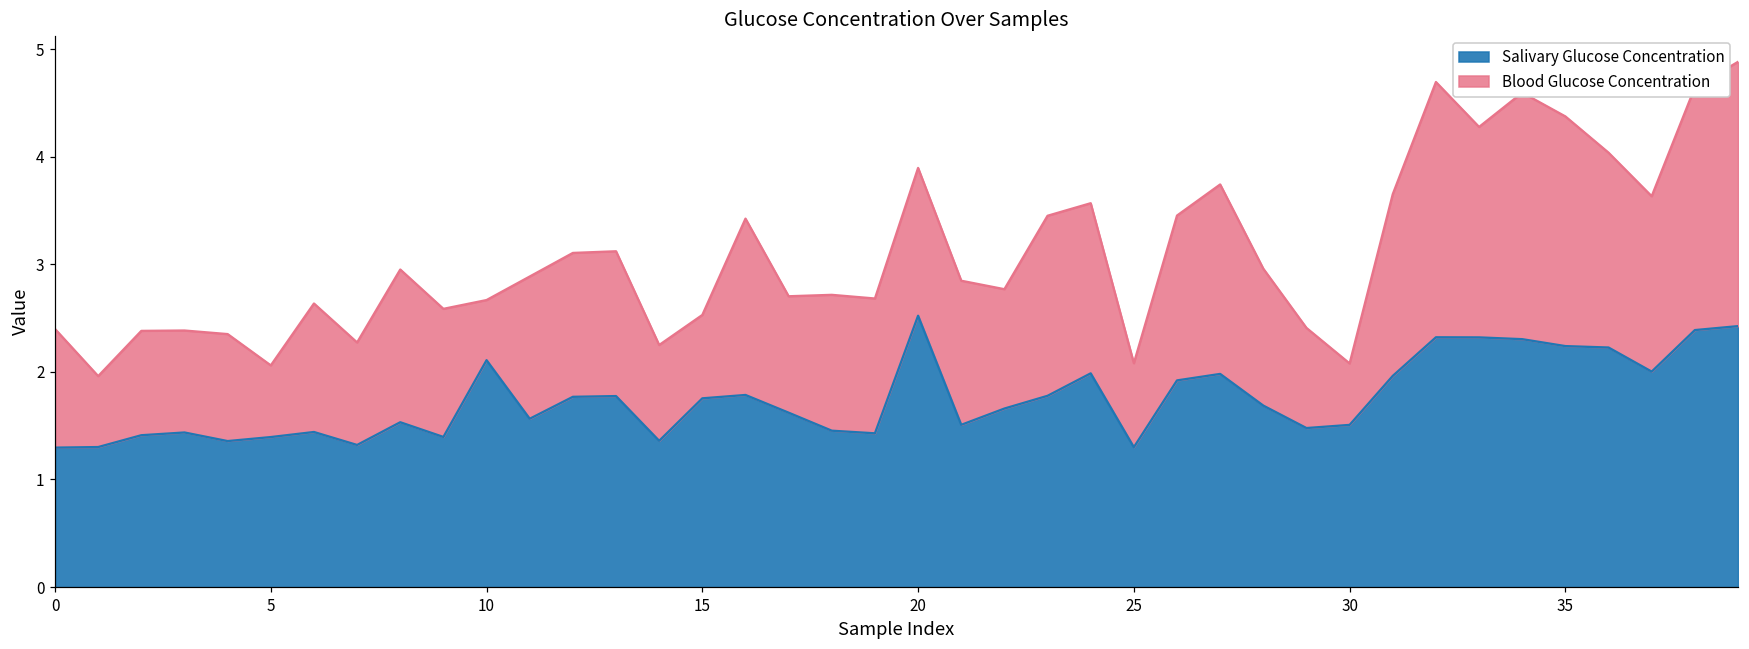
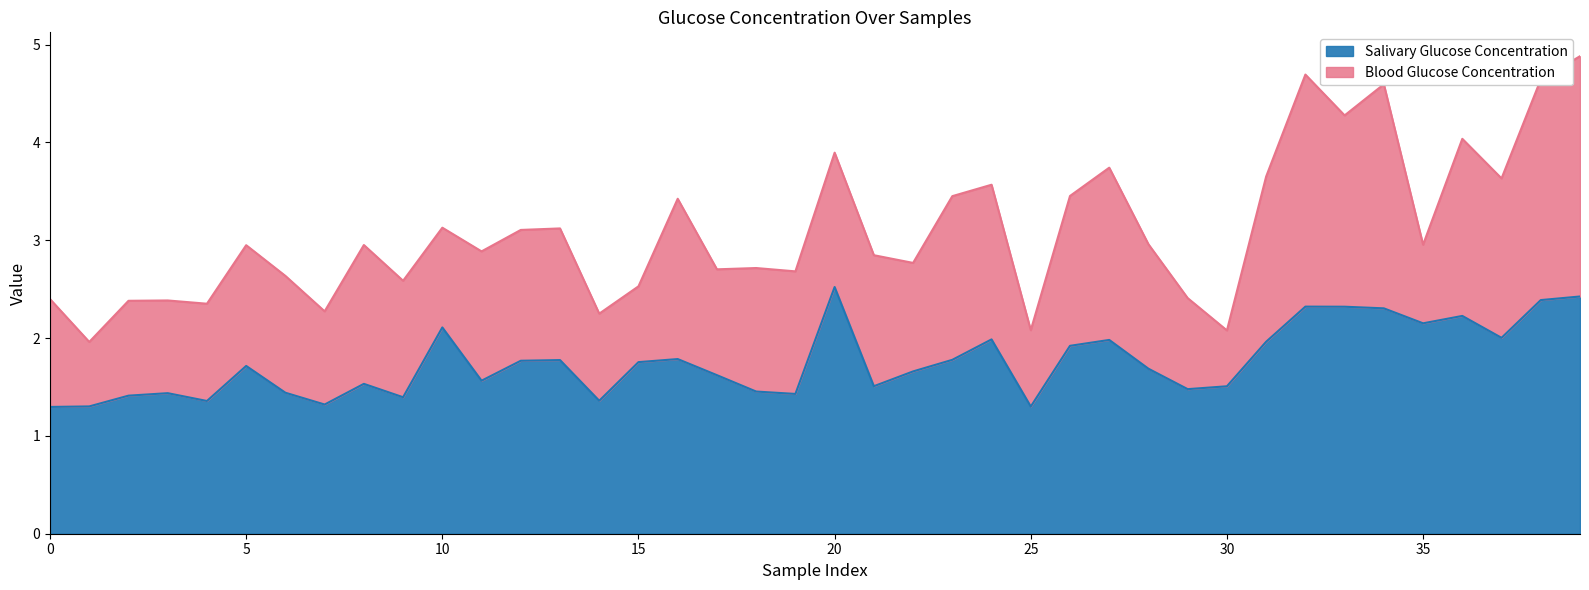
Salivary Glucose Concentration, 5: 1.4 -> 1.7
Blood Glucose Concentration, 5: 0.7 -> 1.2
Blood Glucose Concentration, 10: 0.6 -> 1.0
Salivary Glucose Concentration, 35: 2.24 -> 2.15
Blood Glucose Concentration, 35: 2.1 -> 0.8
